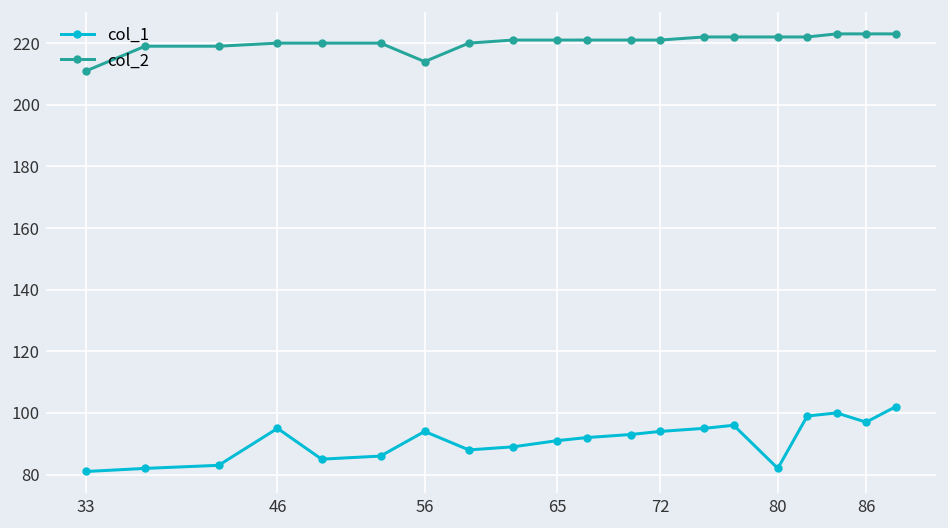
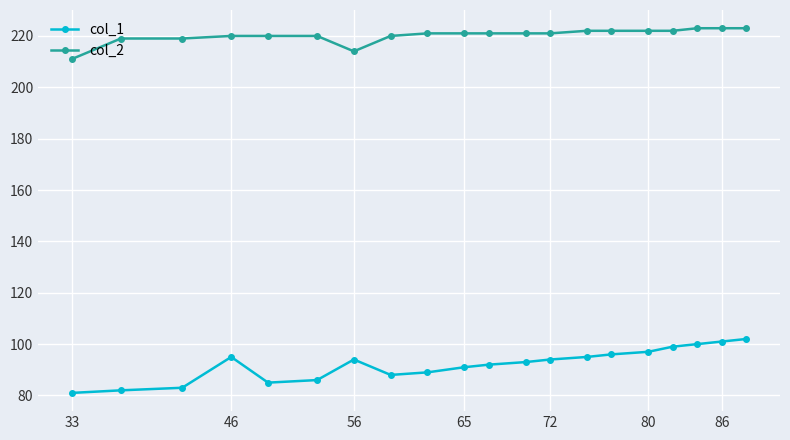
col_1, 80: 82 -> 97
col_1, 86: 97 -> 101
